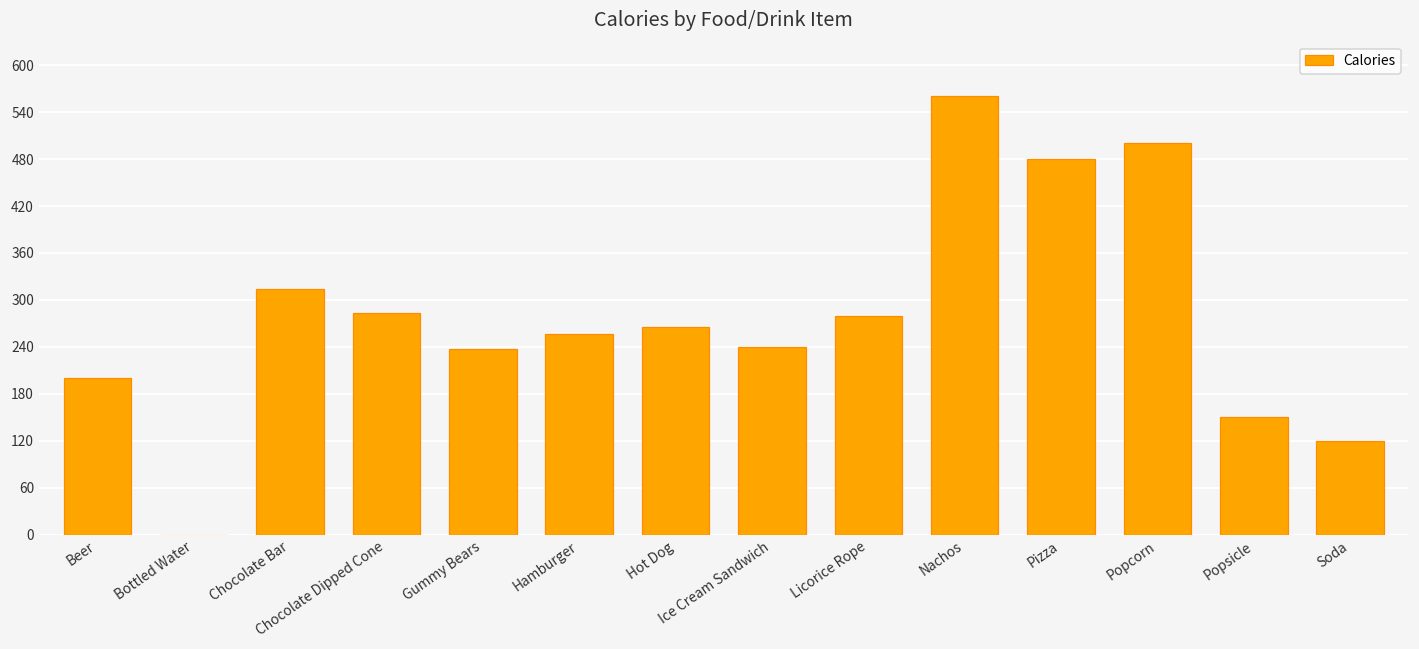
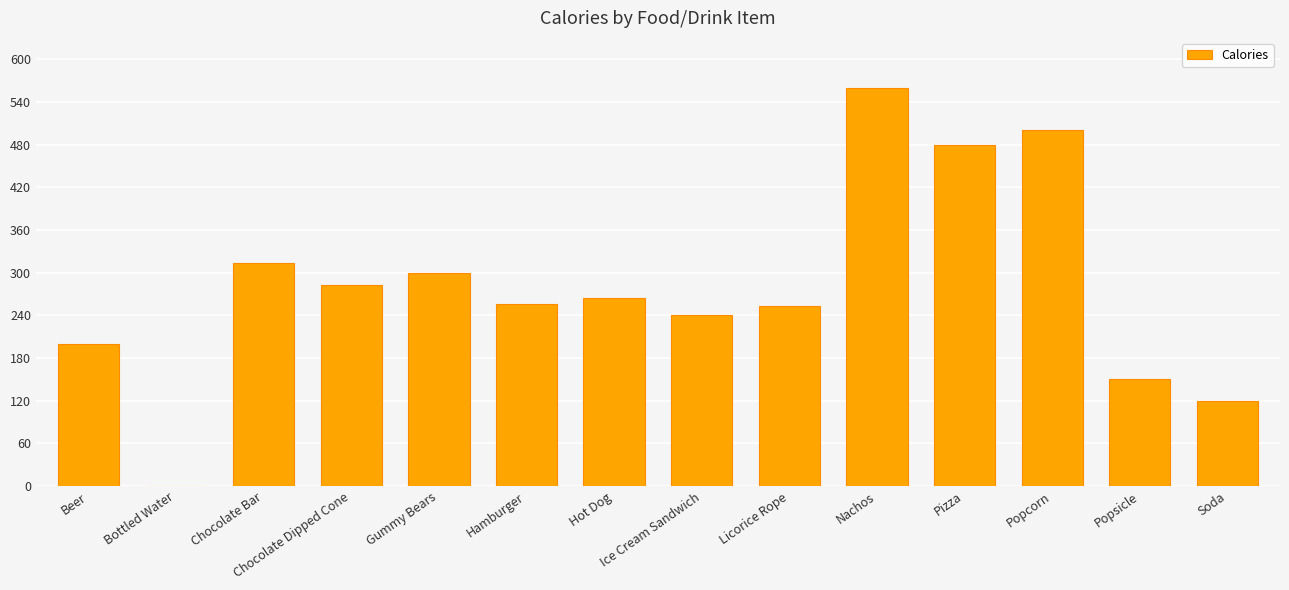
Gummy Bears: 240 -> 300
Licorice Rope: 280 -> 250
